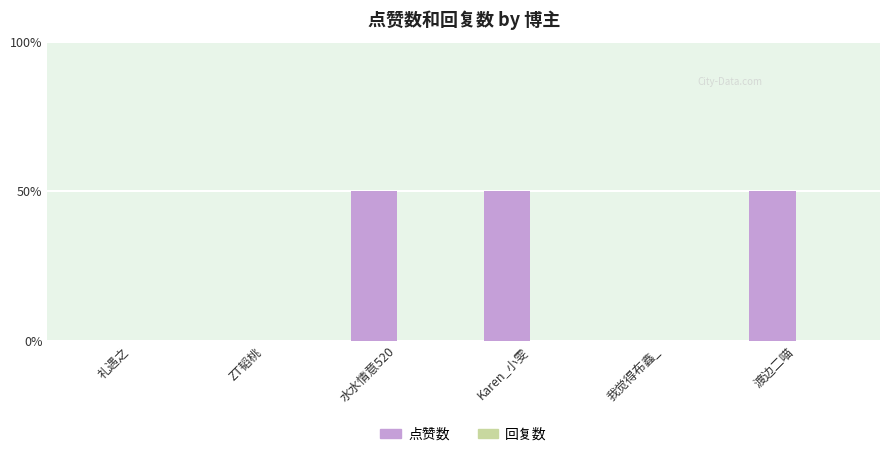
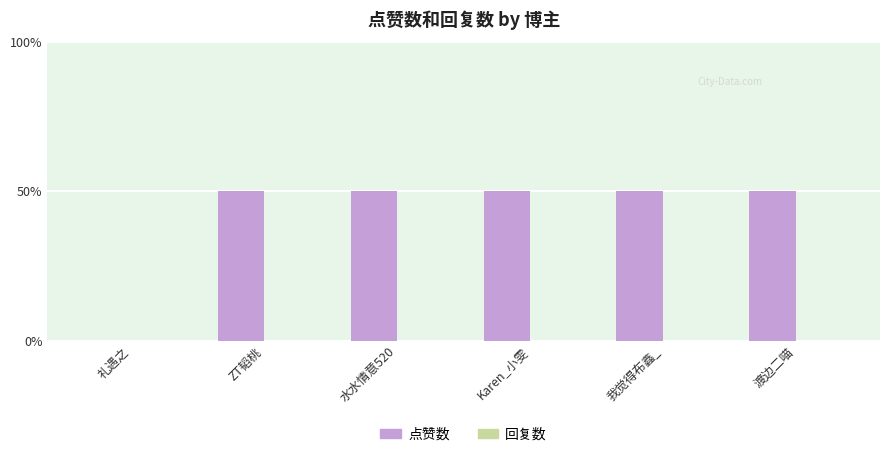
点赞数, ZT韬桃: 0% -> 50%
点赞数, 我觉得布鑫_: 0% -> 50%
